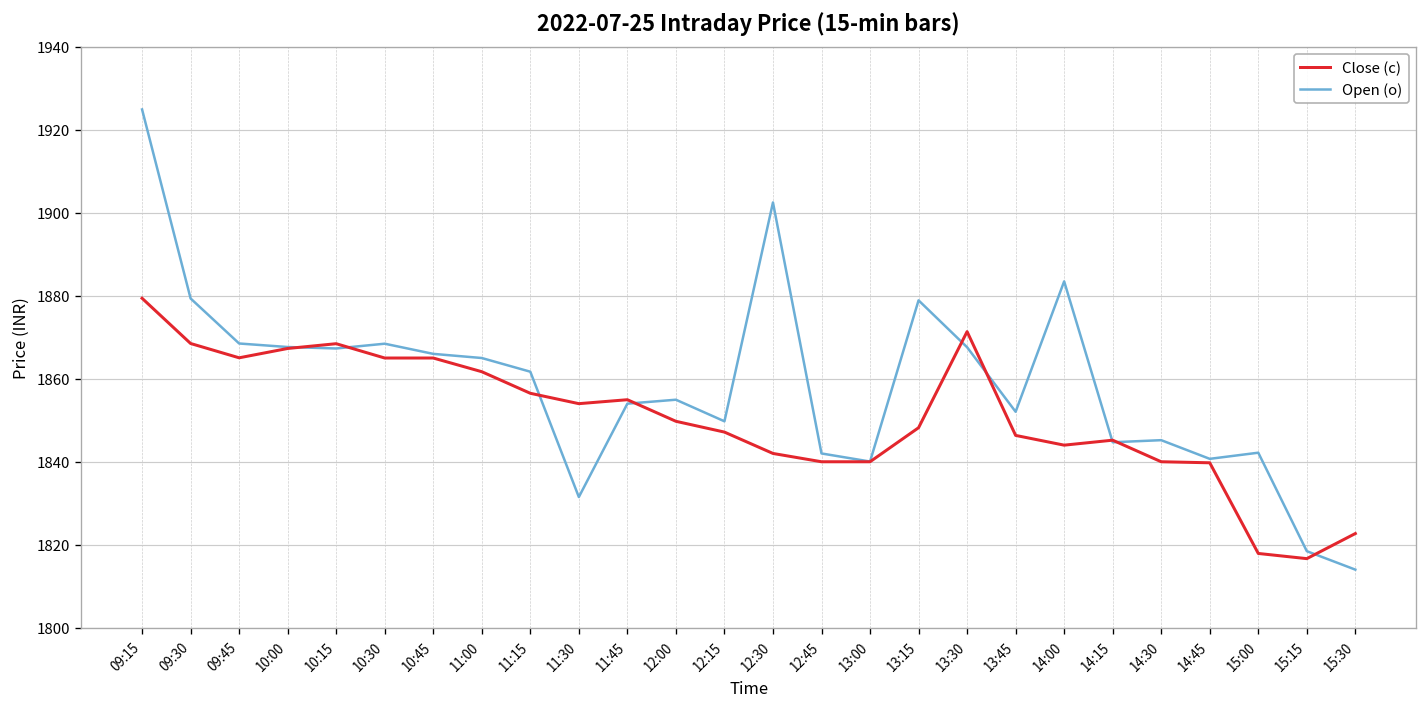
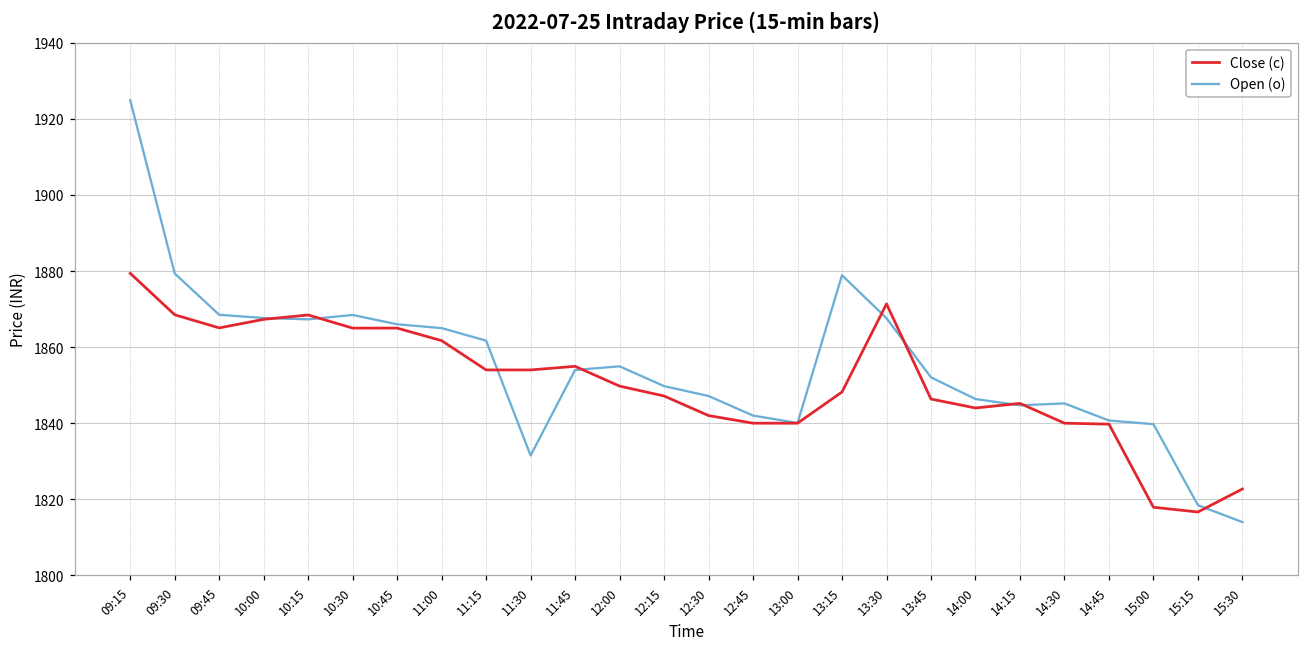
Close (c), 11:15: 1857 -> 1854
Open (o), 12:30: 1902 -> 1847
Open (o), 14:00: 1883 -> 1846
Open (o), 15:00: 1842 -> 1840
